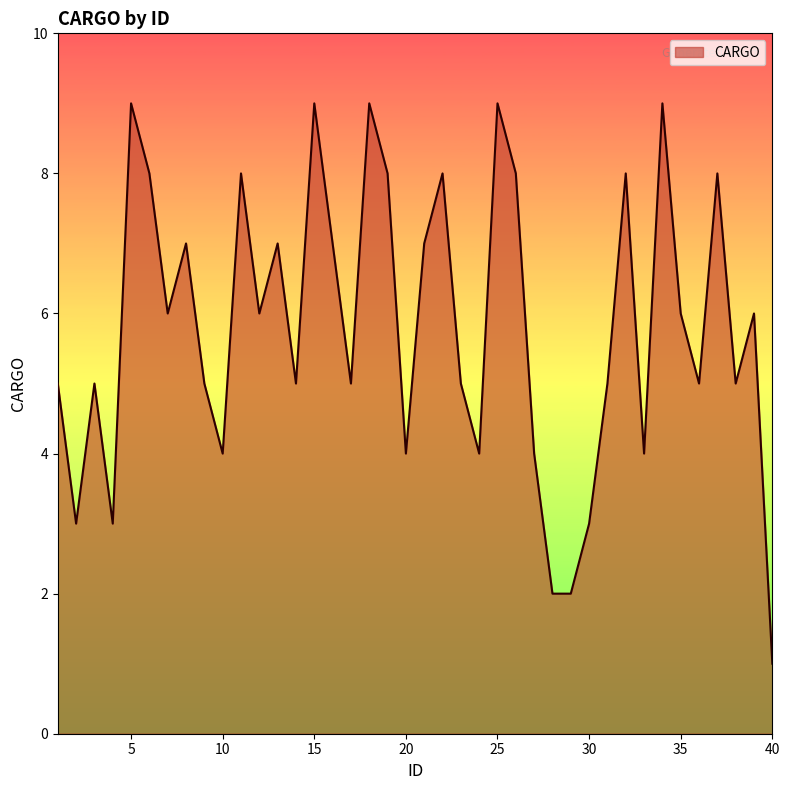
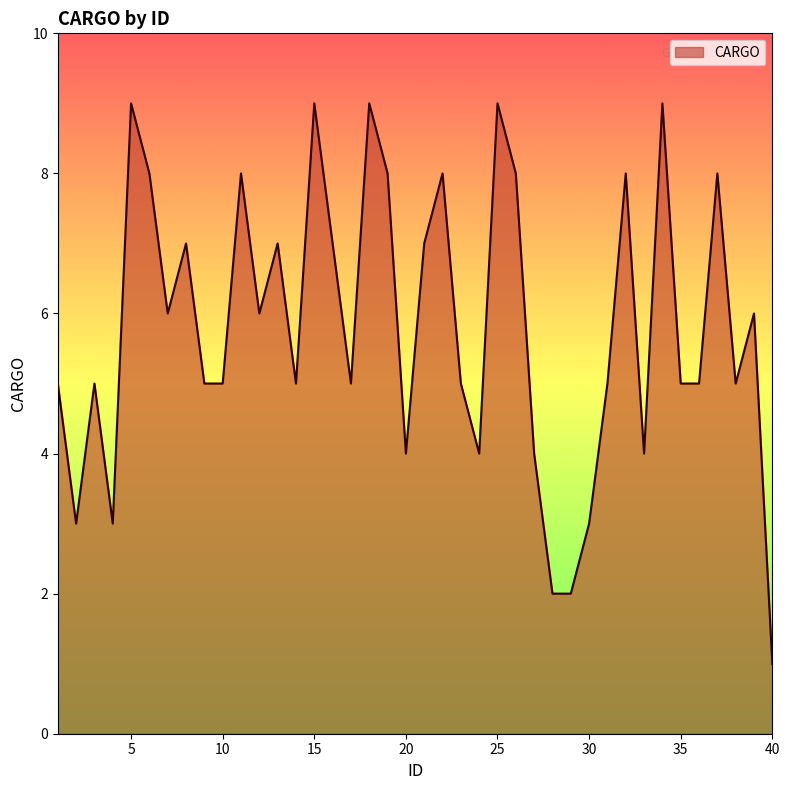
10: 4 -> 5
35: 6 -> 5
